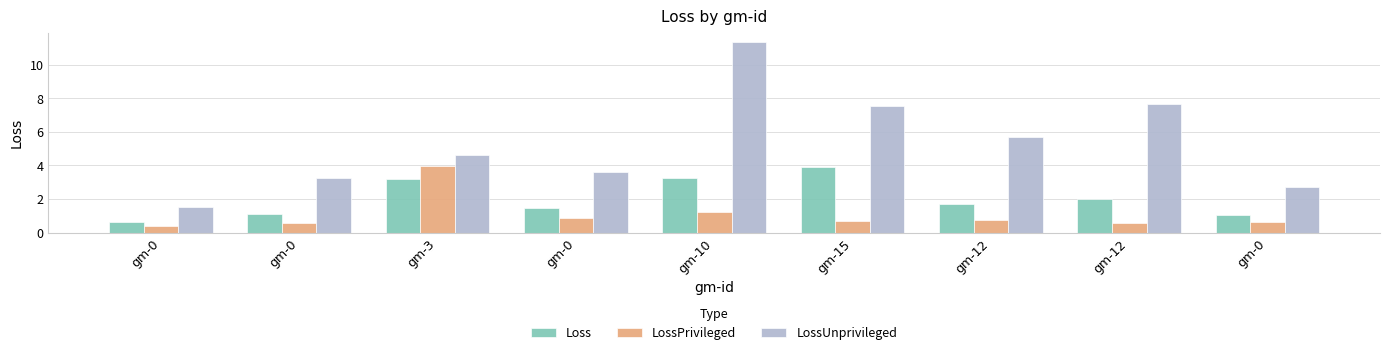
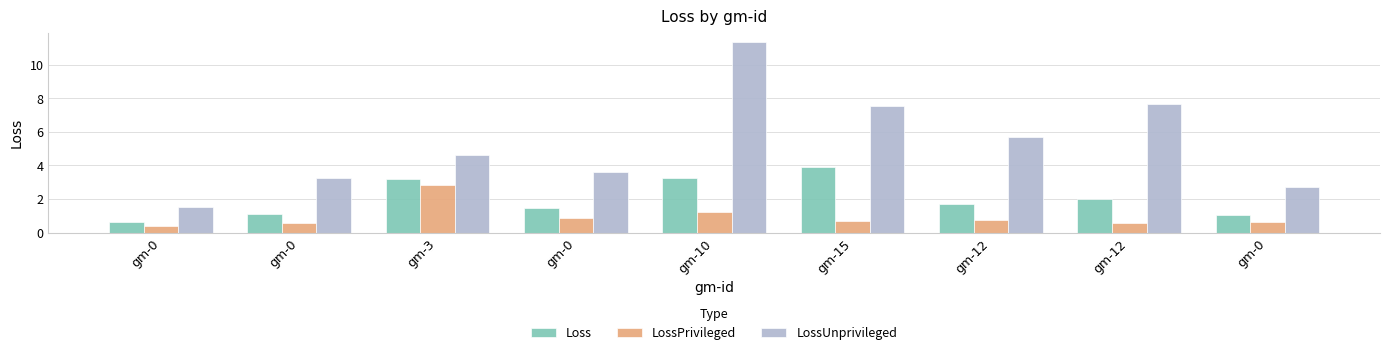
LossPrivileged, gm-3: 4.0 -> 2.8
